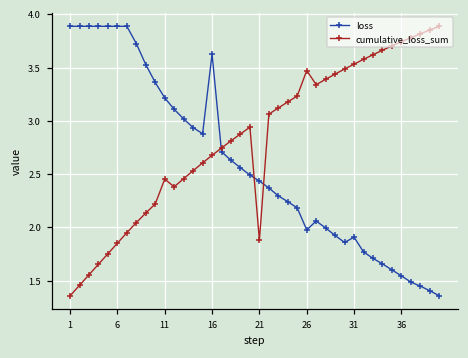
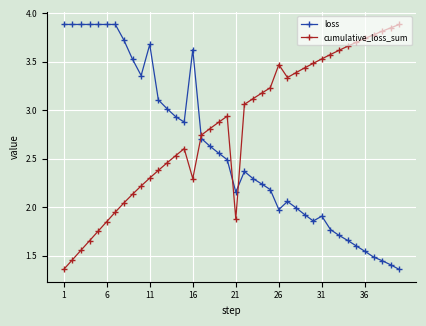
loss, 11: 3.2 -> 3.7
cumulative_loss_sum, 11: 2.5 -> 2.3
cumulative_loss_sum, 16: 2.7 -> 2.3
loss, 21: 2.4 -> 2.2
